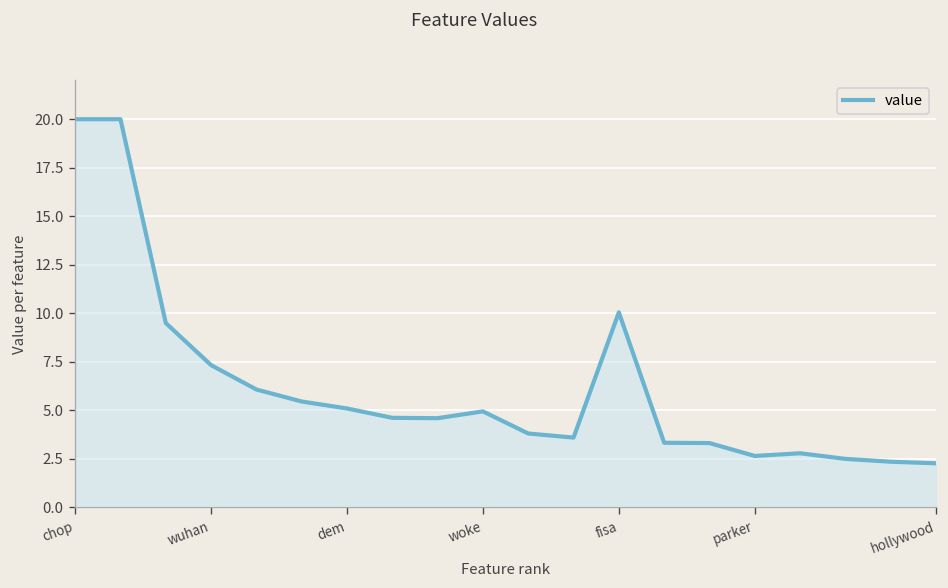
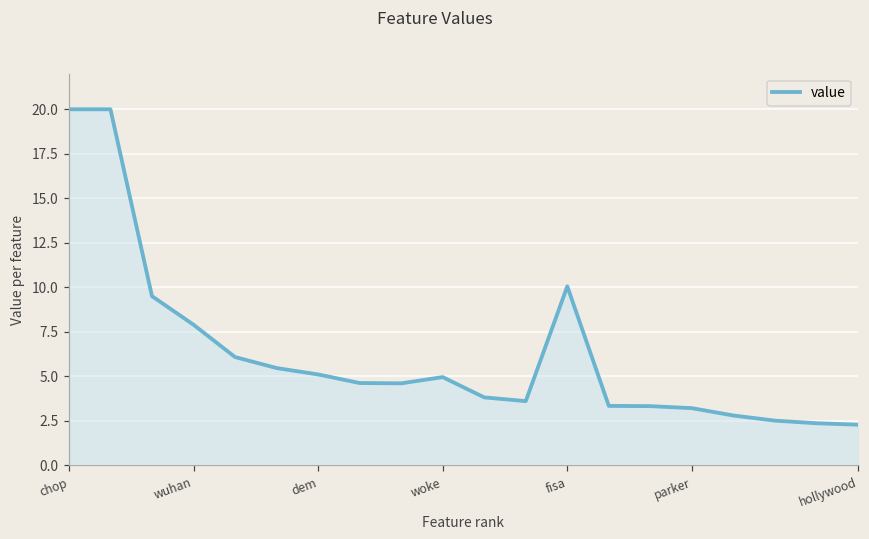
wuhan: 7.3 -> 7.9
parker: 2.7 -> 3.2
